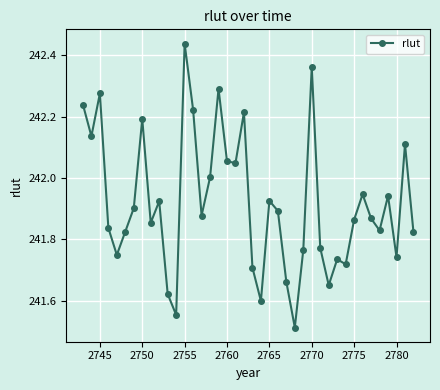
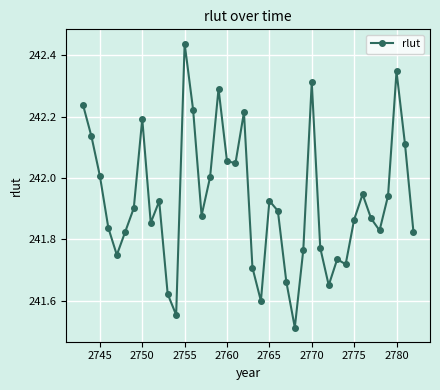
2745: 242.28 -> 242.01
2770: 242.36 -> 242.31
2780: 241.74 -> 242.35
